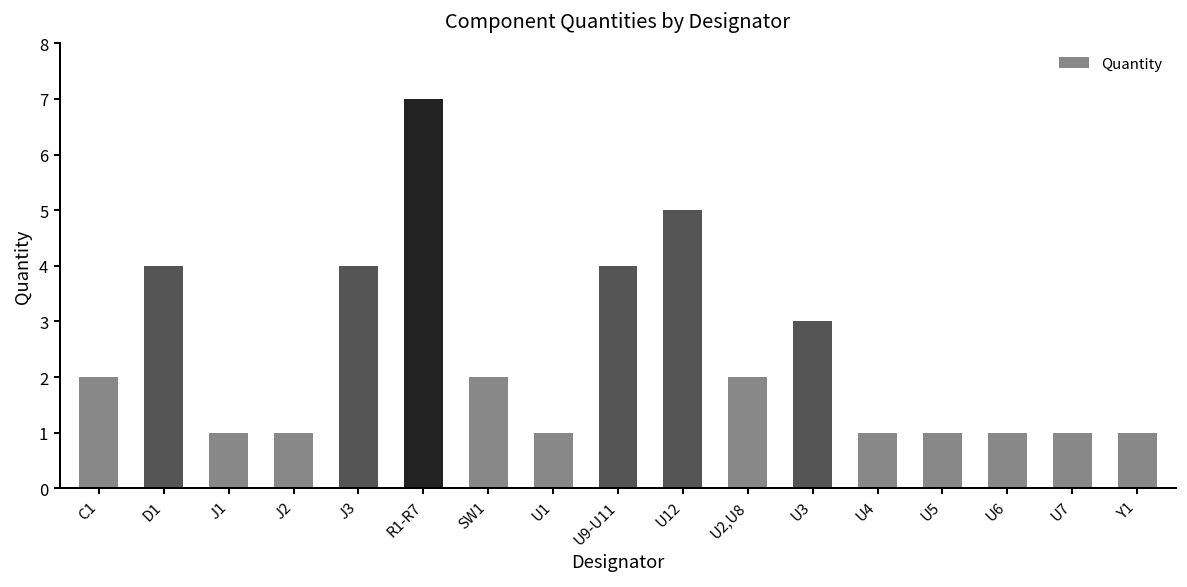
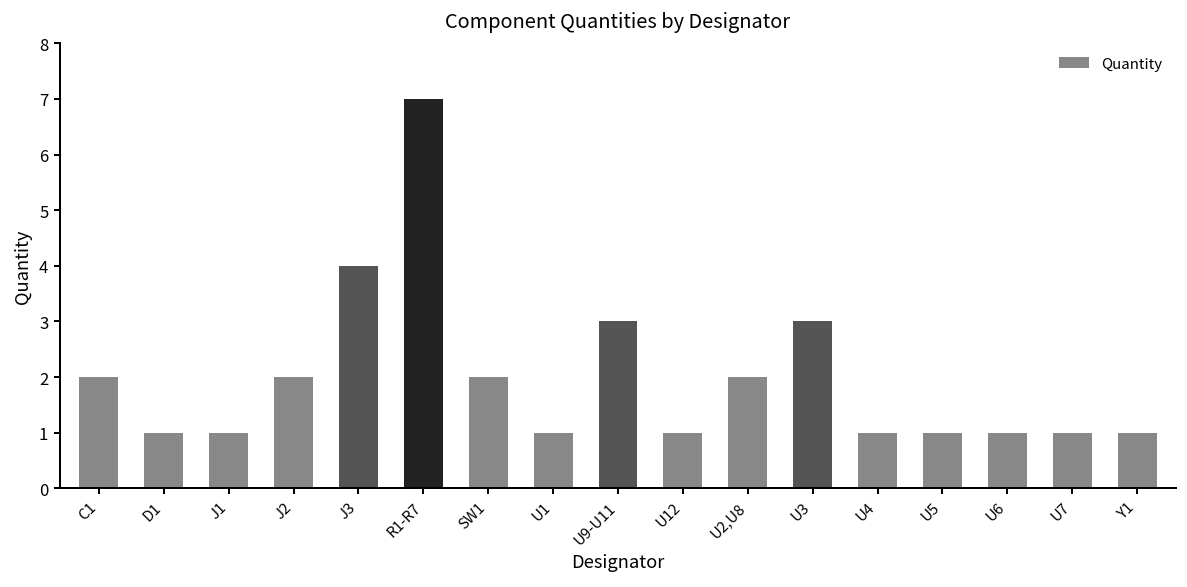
D1: 4 -> 1
J2: 1 -> 2
U9-U11: 4 -> 3
U12: 5 -> 1
